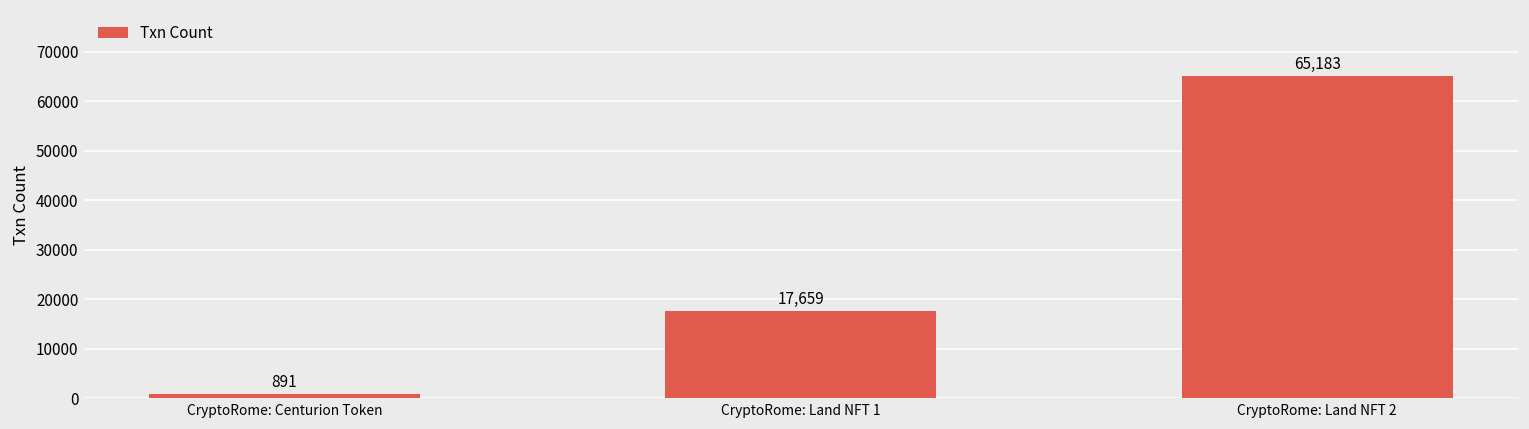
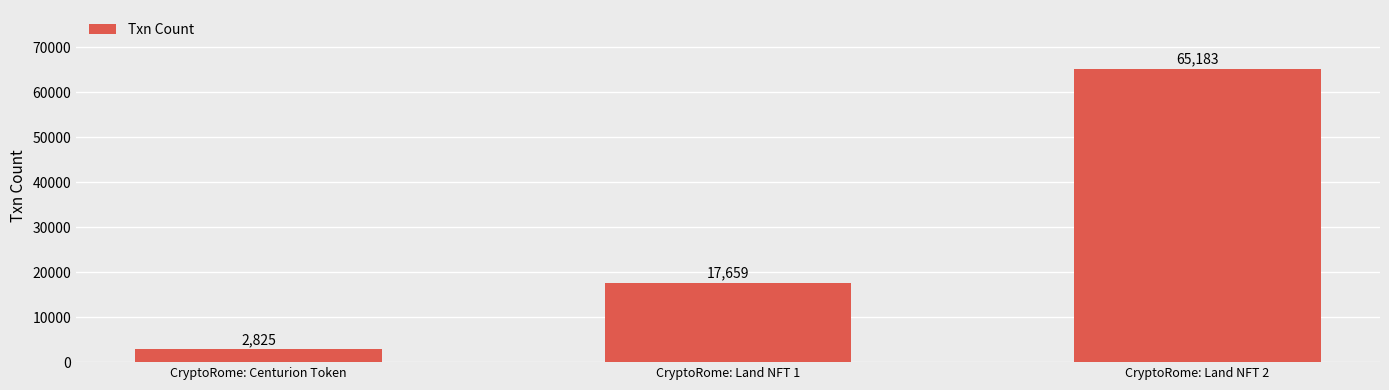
CryptoRome: Centurion Token: 891 -> 2,825
